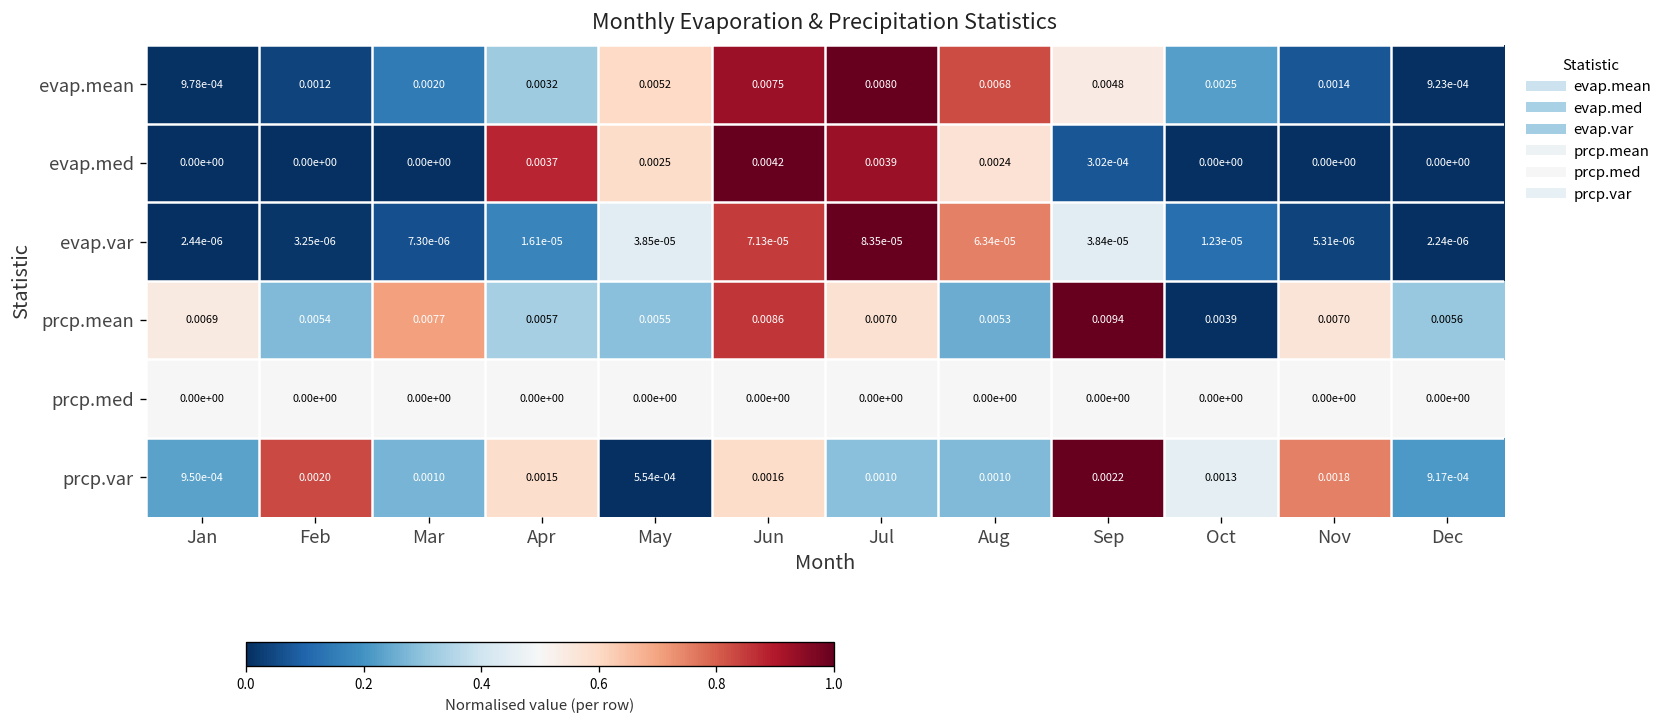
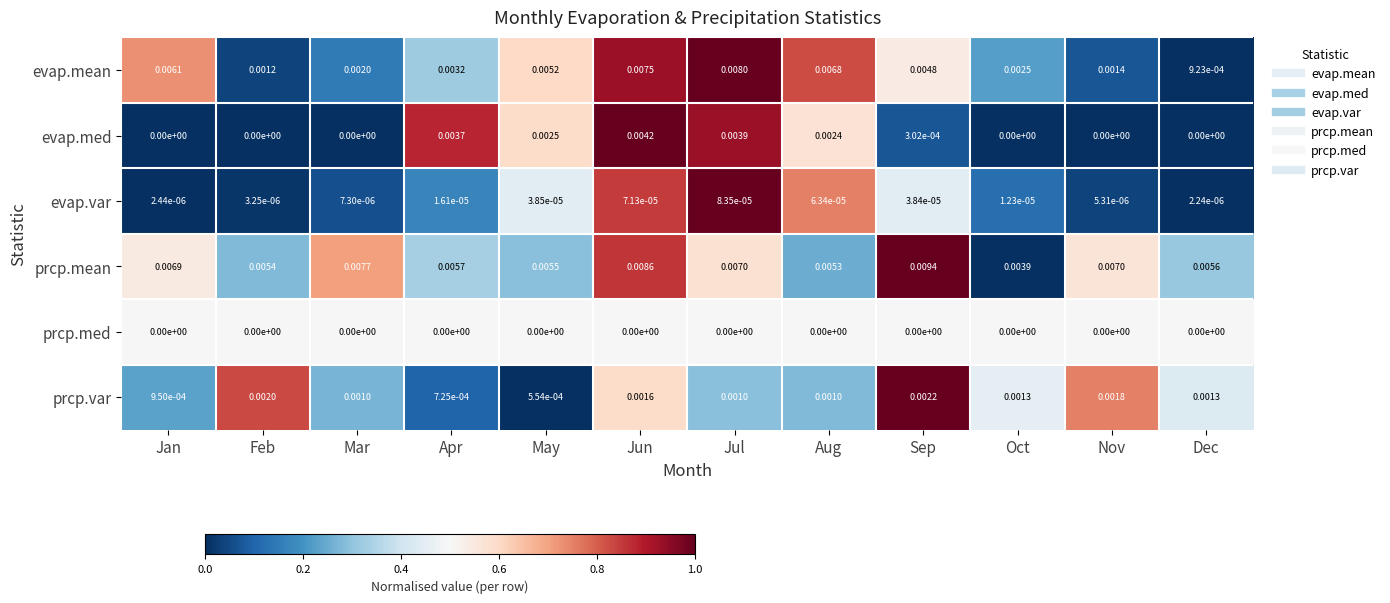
evap.mean, Jan: 9.78e-04 -> 0.0061
prcp.var, Apr: 0.0015 -> 7.25e-04
prcp.var, Dec: 9.17e-04 -> 0.0013
